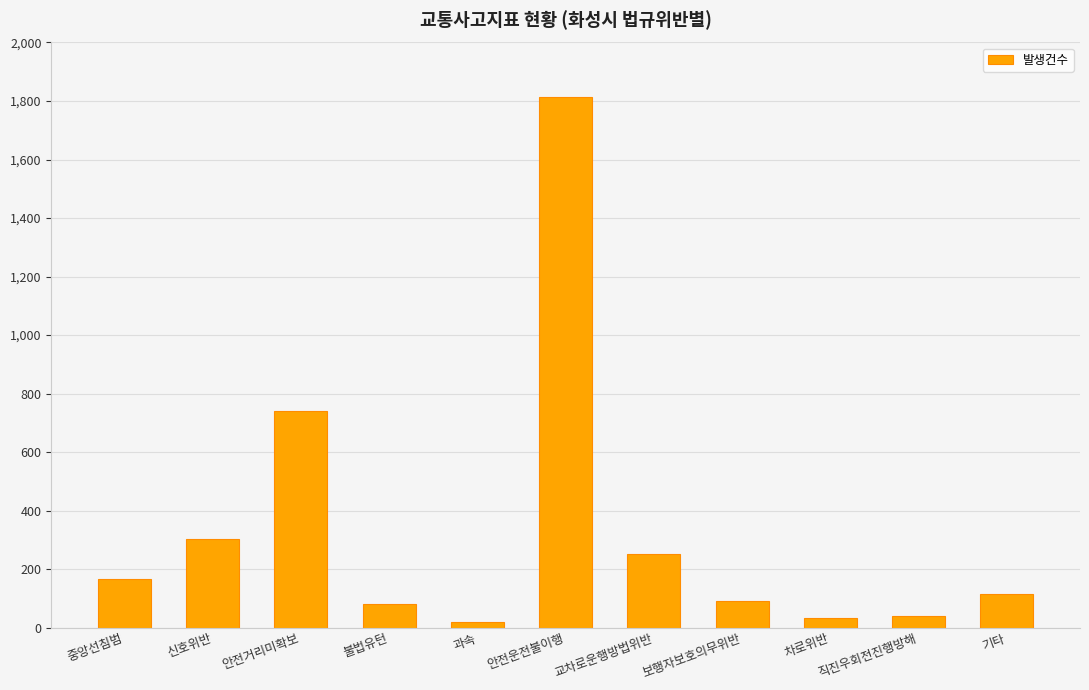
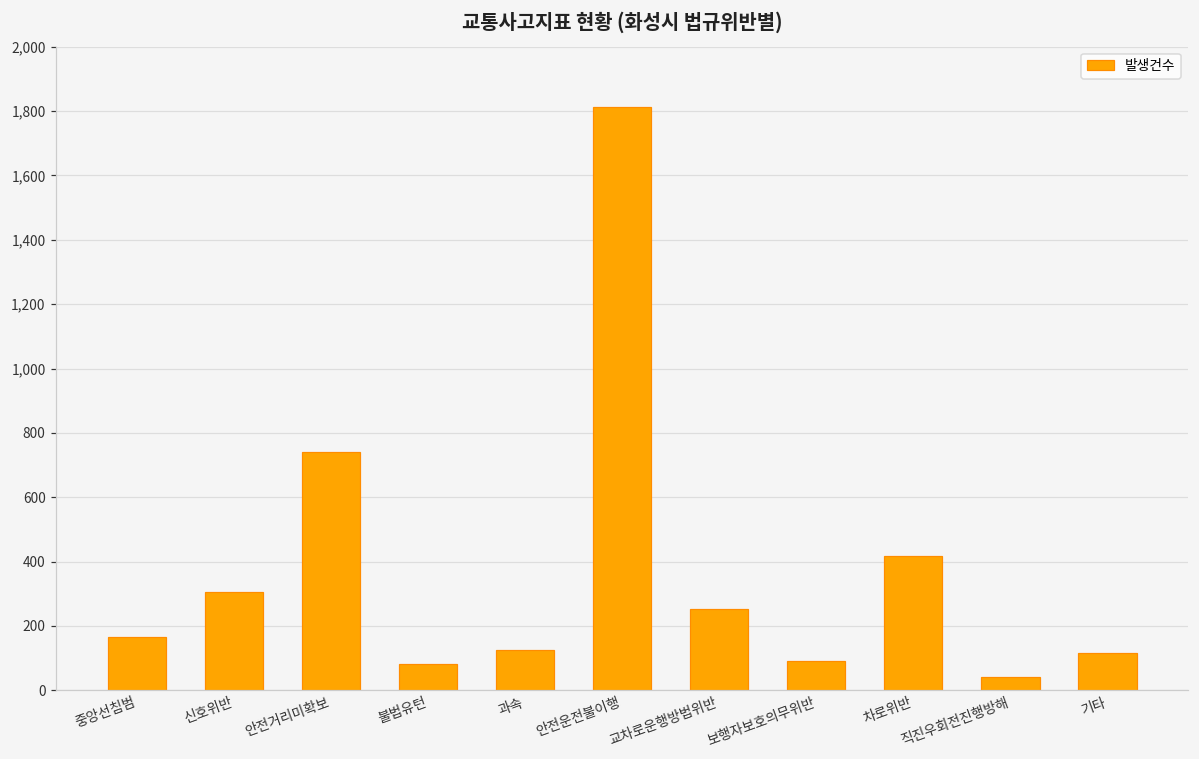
과속: 20 -> 120
차로위반: 30 -> 420
